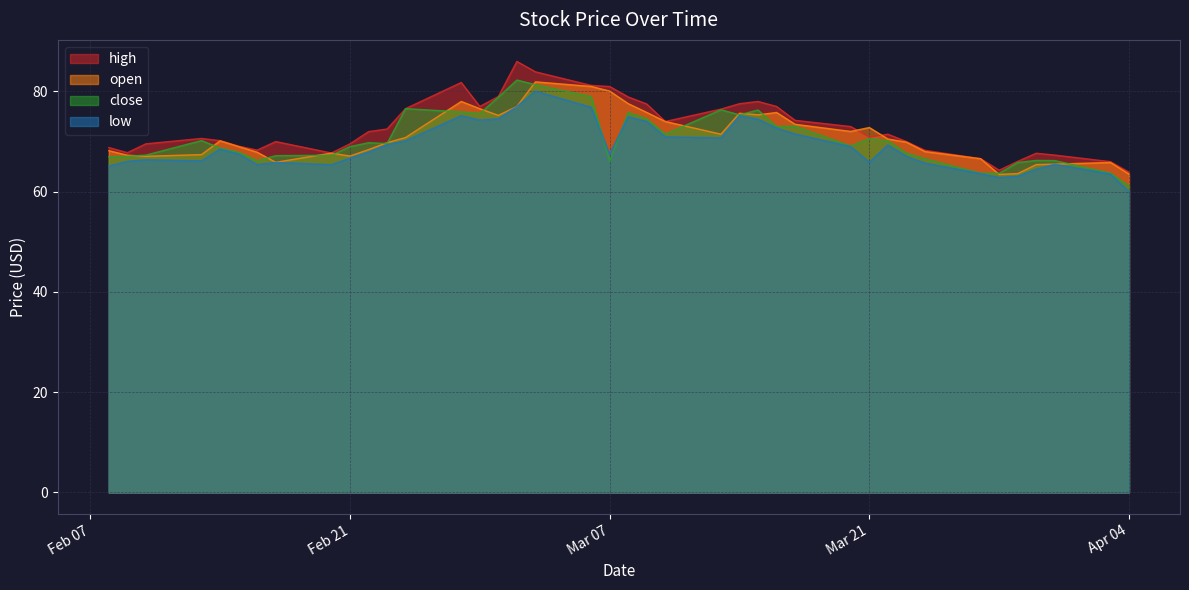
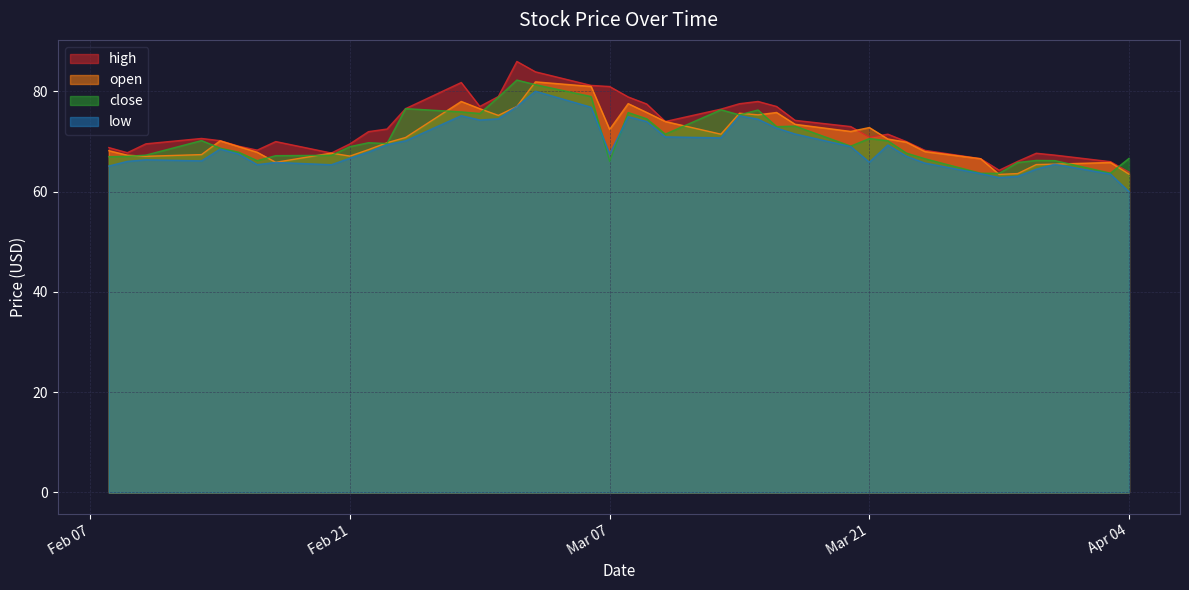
open, Mar 07: 80 -> 72
close, Apr 04: 61 -> 67
